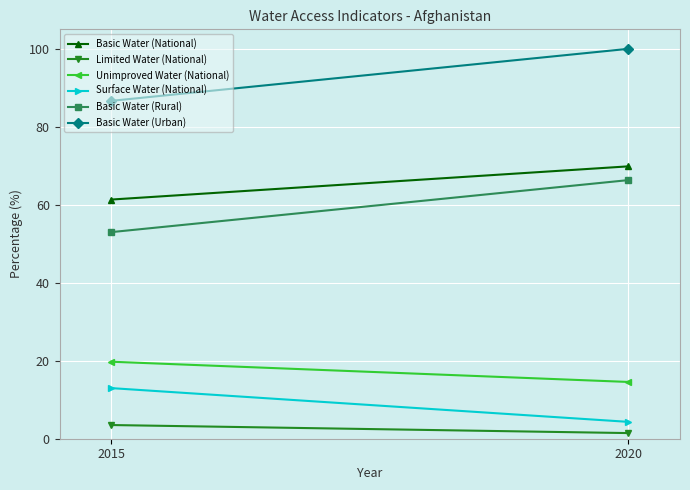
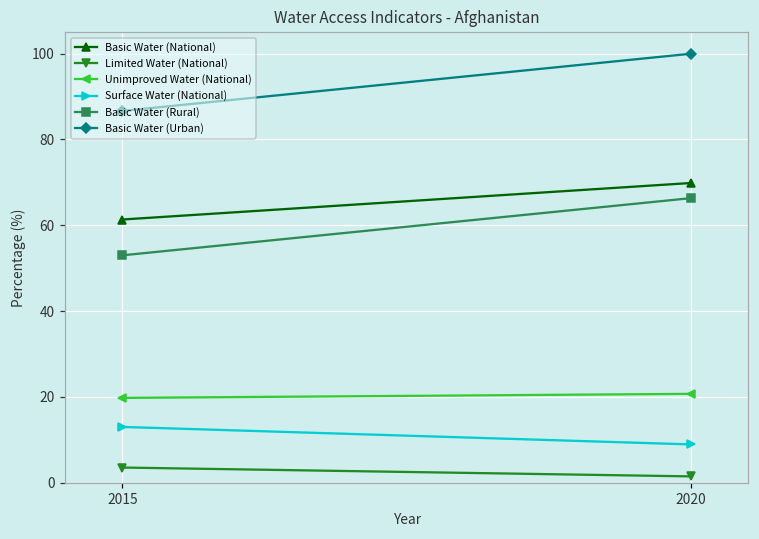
Unimproved Water (National), 2020: 15 -> 21
Surface Water (National), 2020: 4 -> 9
